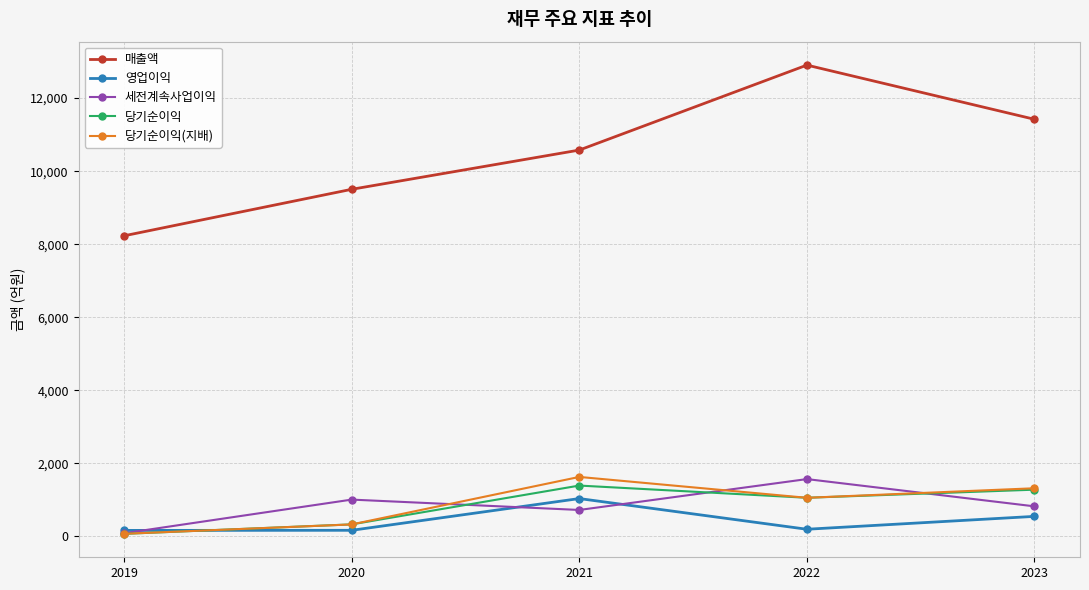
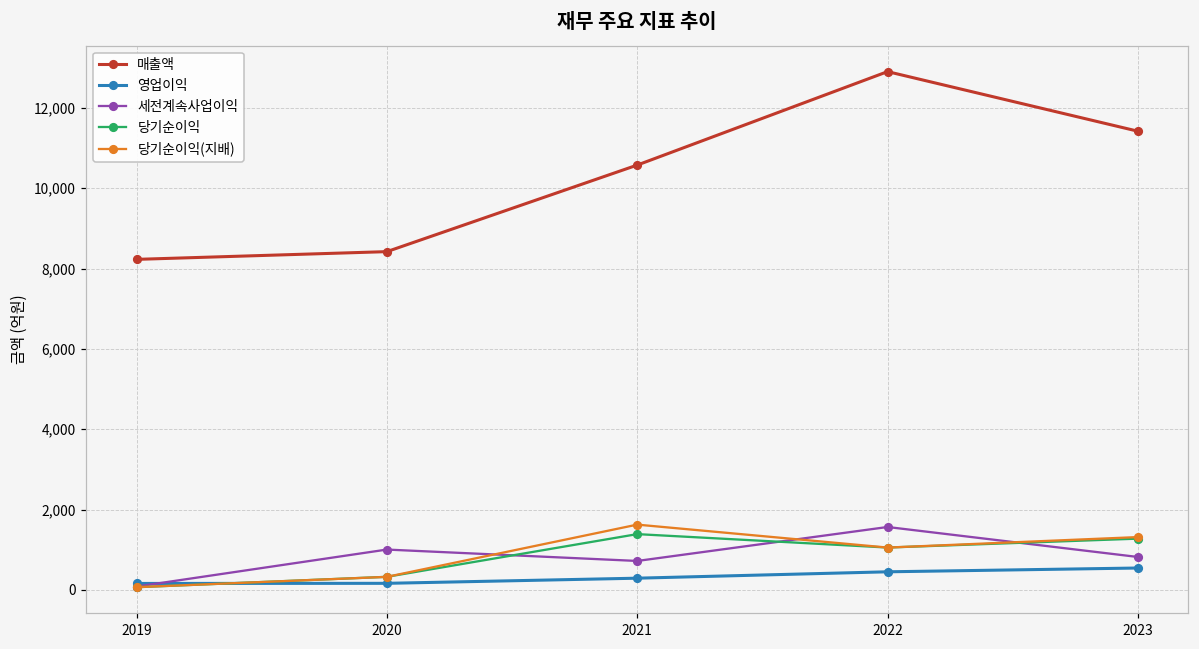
매출액, 2020: 9,500 -> 8,400
영업이익, 2021: 1,000 -> 300
영업이익, 2022: 200 -> 500
